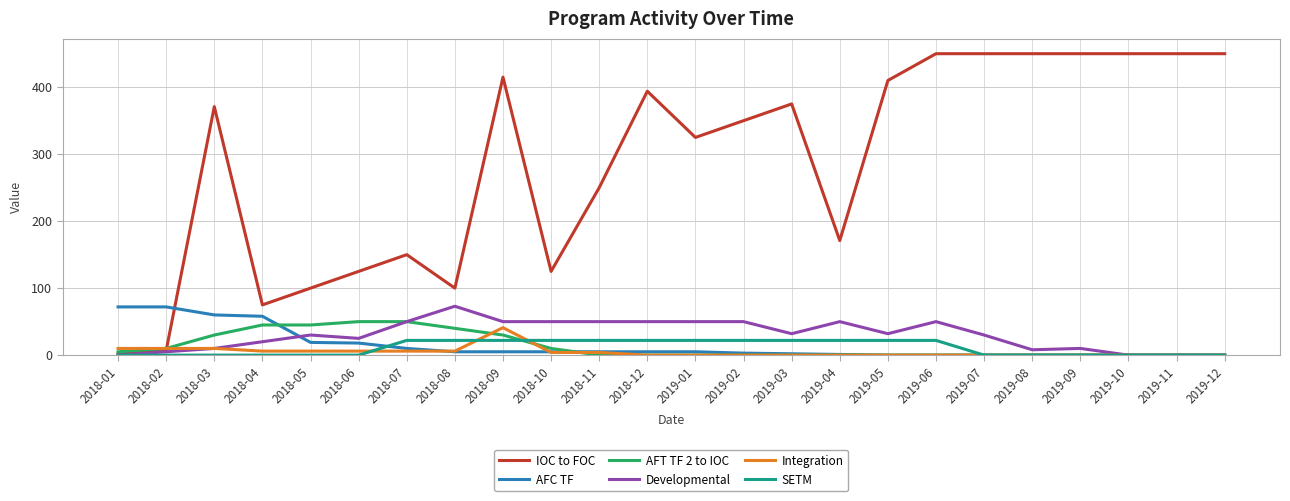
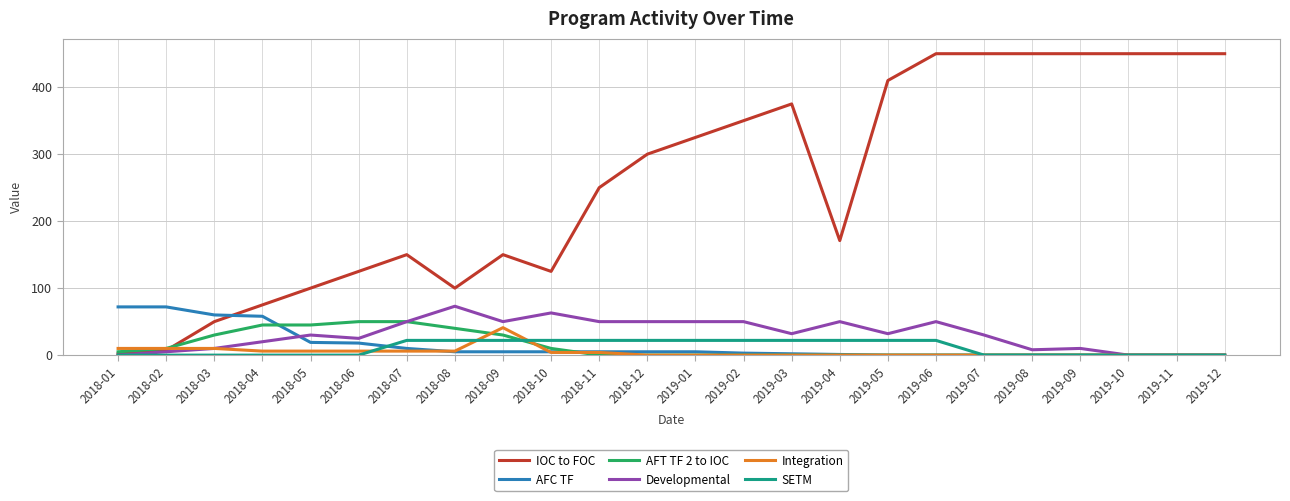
IOC to FOC, 2018-03: 370 -> 50
IOC to FOC, 2018-09: 420 -> 150
Developmental, 2018-10: 50 -> 60
IOC to FOC, 2018-12: 390 -> 300
